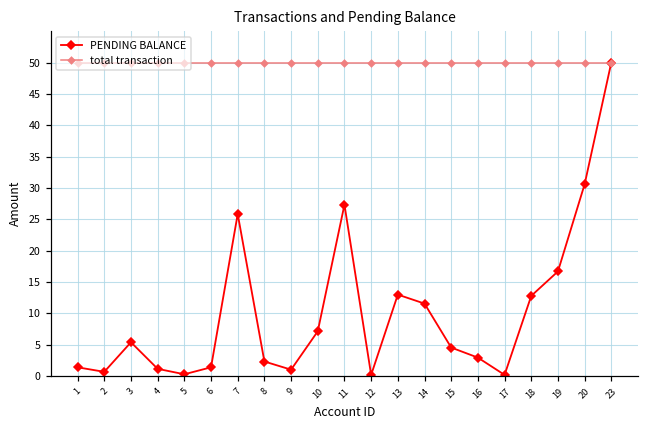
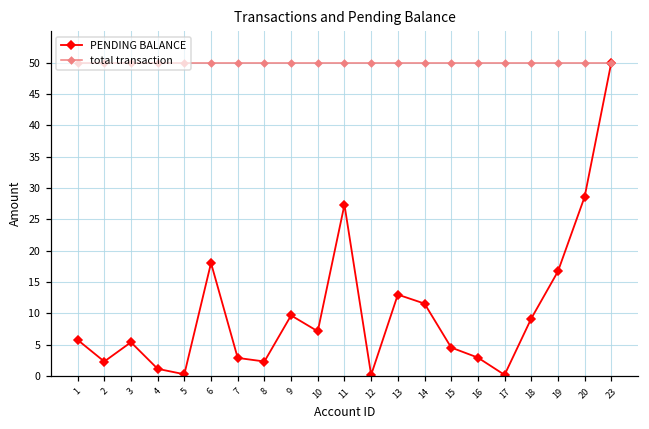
PENDING BALANCE, 1: 1 -> 6
PENDING BALANCE, 2: 1 -> 2
PENDING BALANCE, 6: 1 -> 18
PENDING BALANCE, 7: 26 -> 3
PENDING BALANCE, 9: 1 -> 10
PENDING BALANCE, 18: 13 -> 9
PENDING BALANCE, 20: 31 -> 29
